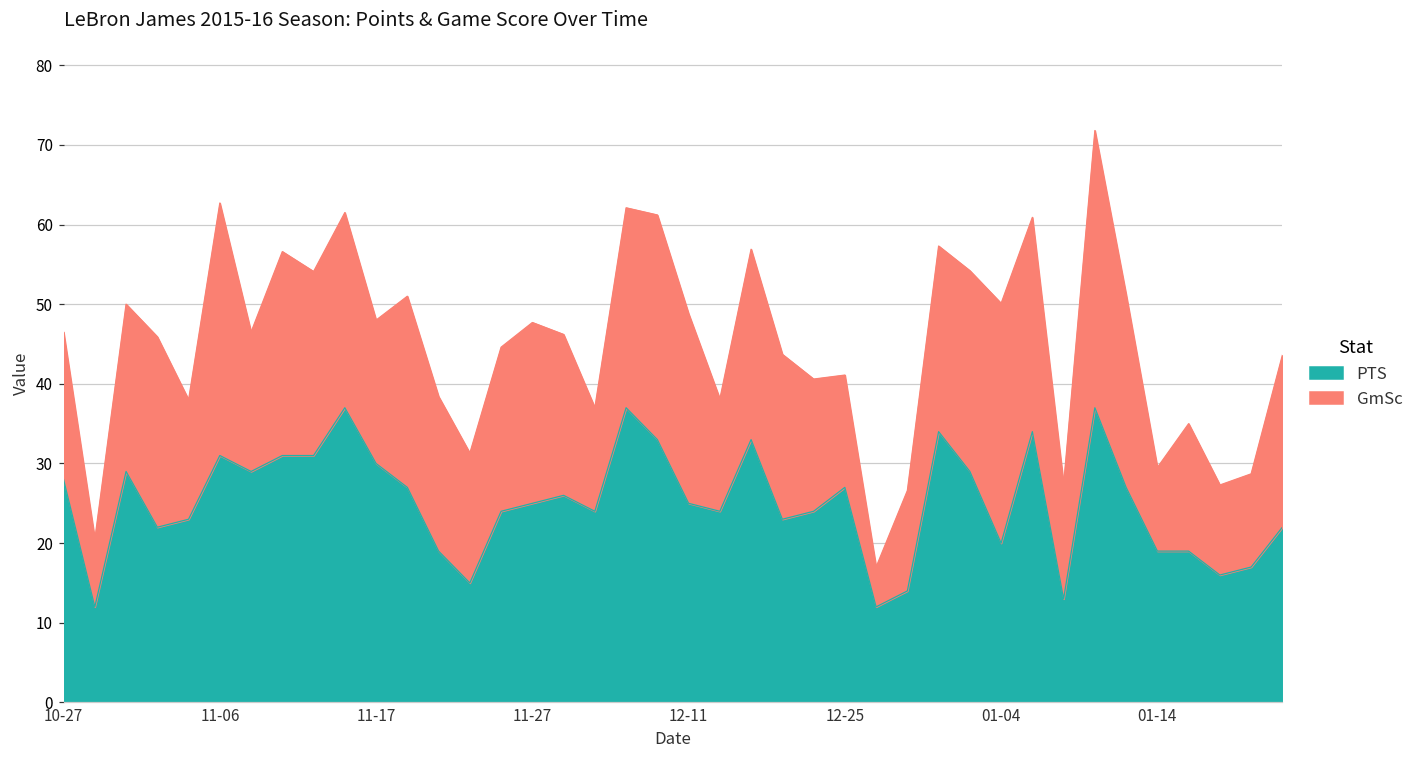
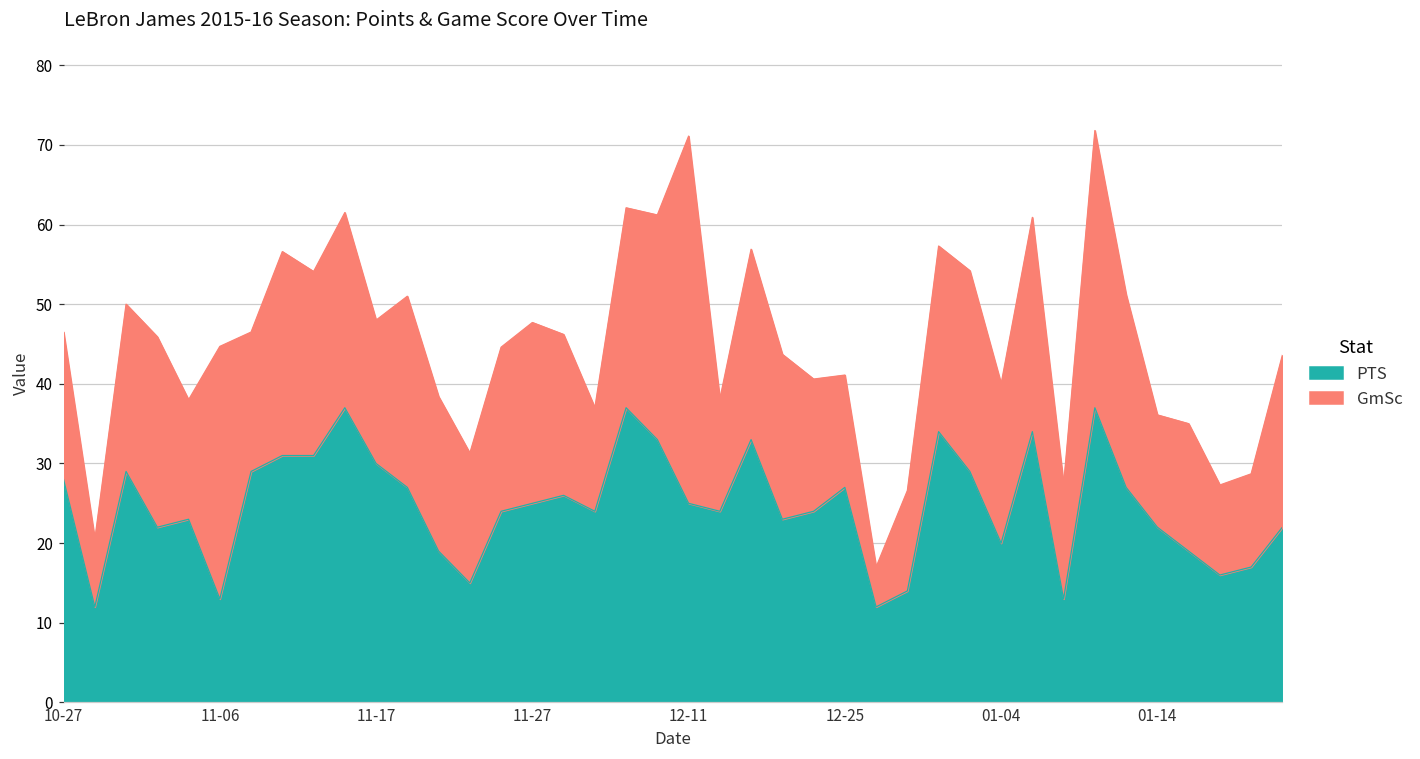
PTS, 11-06: 31 -> 13
GmSc, 12-11: 24 -> 46
GmSc, 01-04: 30 -> 20
PTS, 01-14: 19 -> 22
GmSc, 01-14: 11 -> 14
